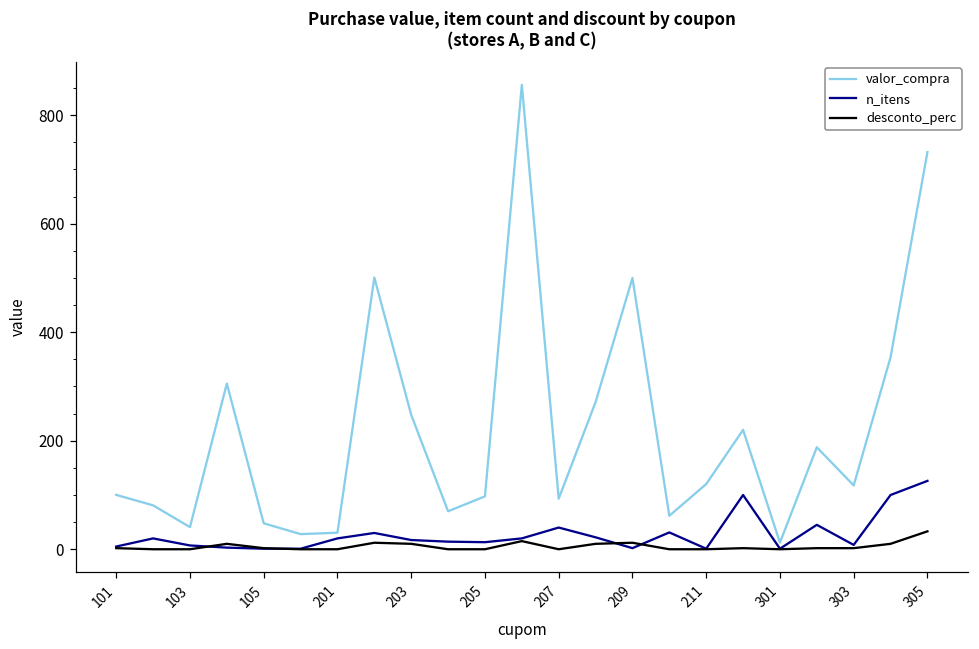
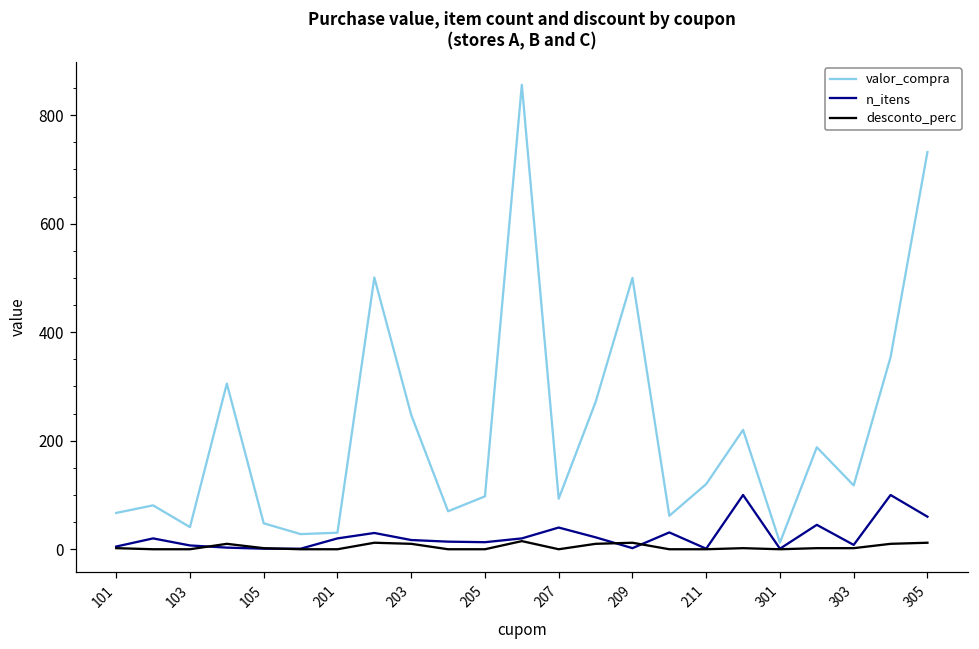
valor_compra, 101: 100 -> 70
n_itens, 305: 130 -> 60
desconto_perc, 305: 30 -> 10
